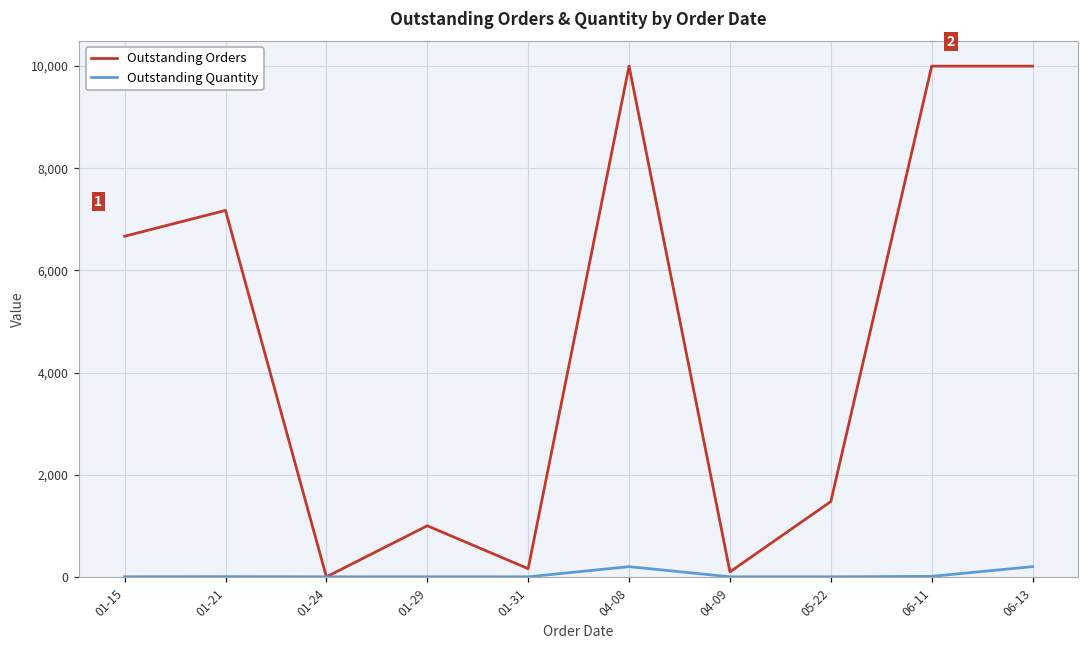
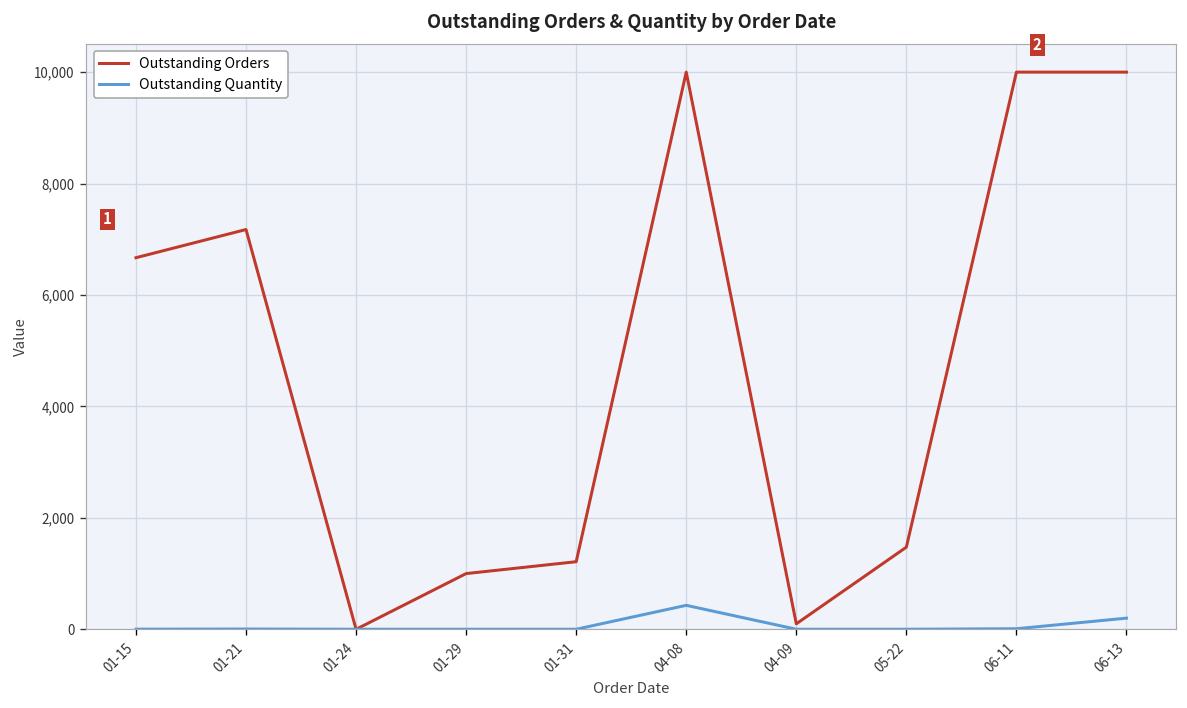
Outstanding Orders, 01-31: 200 -> 1,200
Outstanding Quantity, 04-08: 200 -> 400
